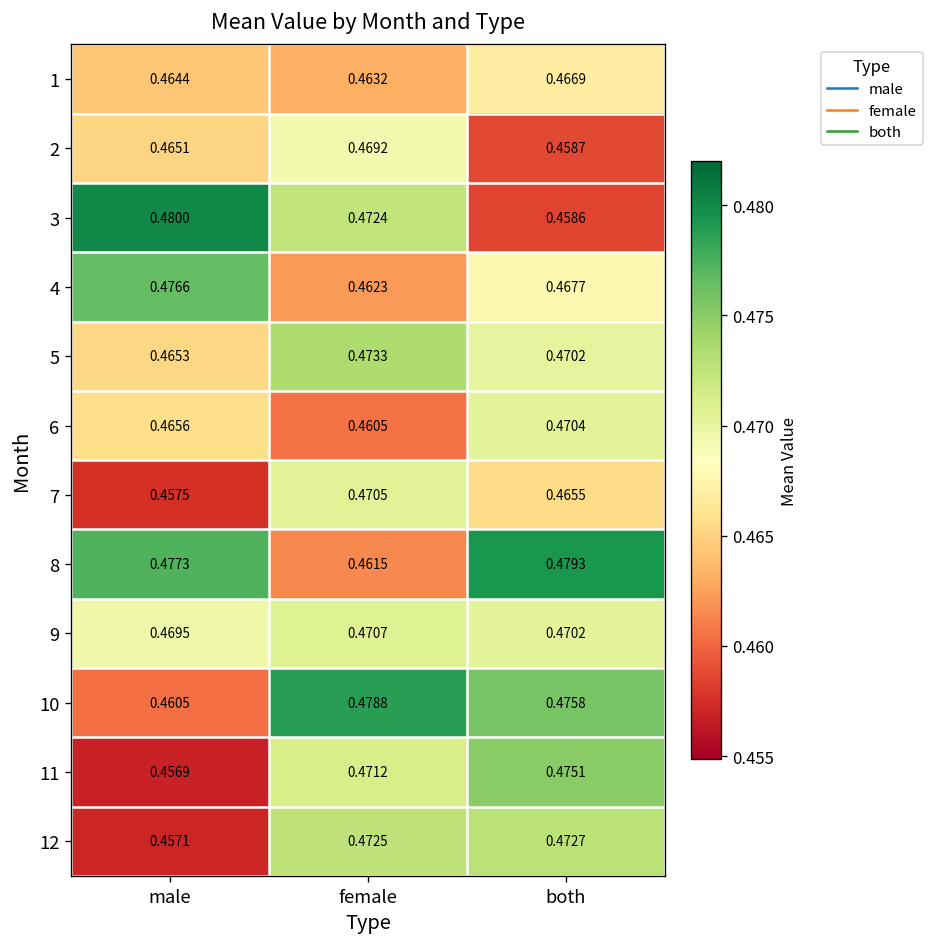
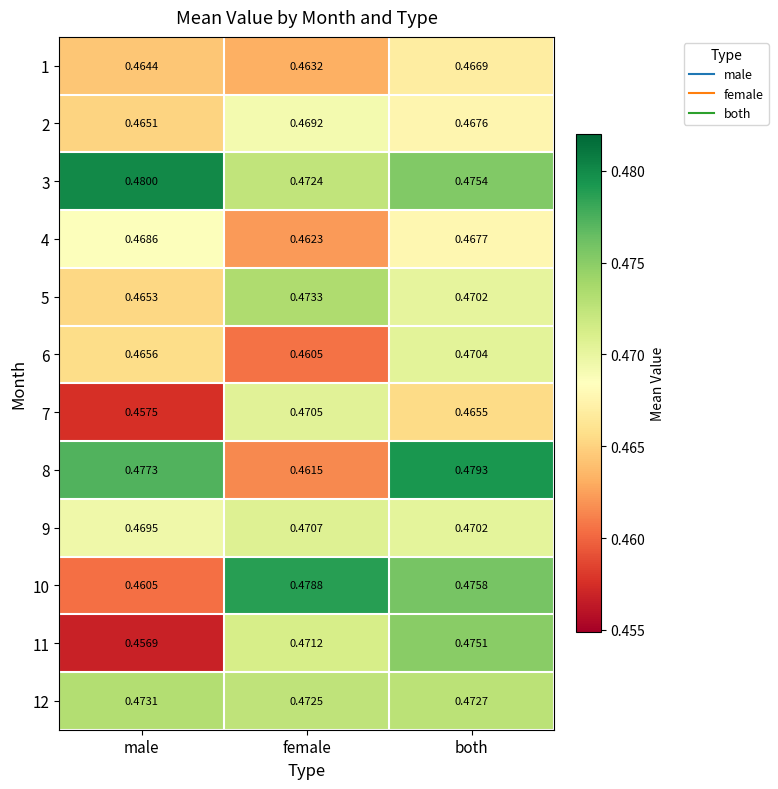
2, both: 0.4587 -> 0.4676
3, both: 0.4586 -> 0.4754
4, male: 0.4766 -> 0.4686
12, male: 0.4571 -> 0.4731
